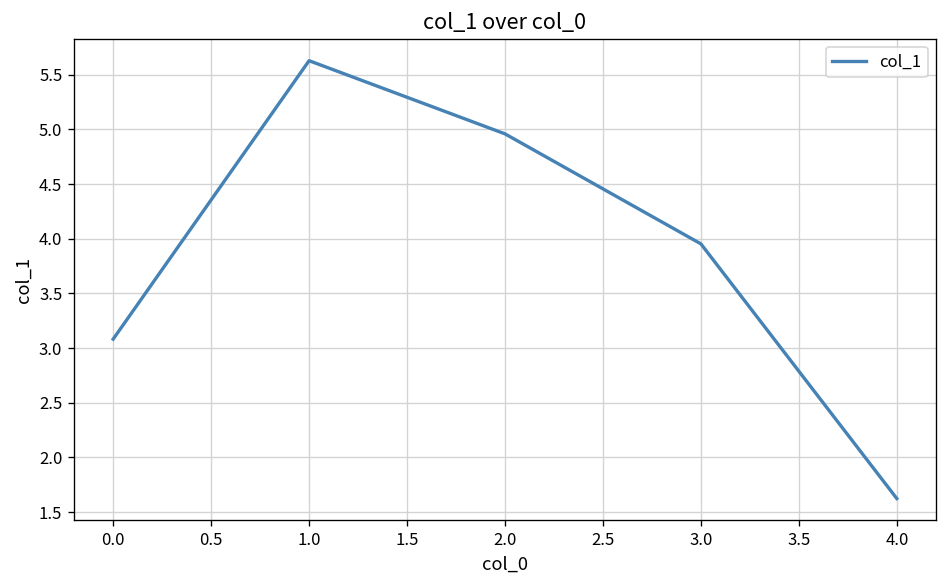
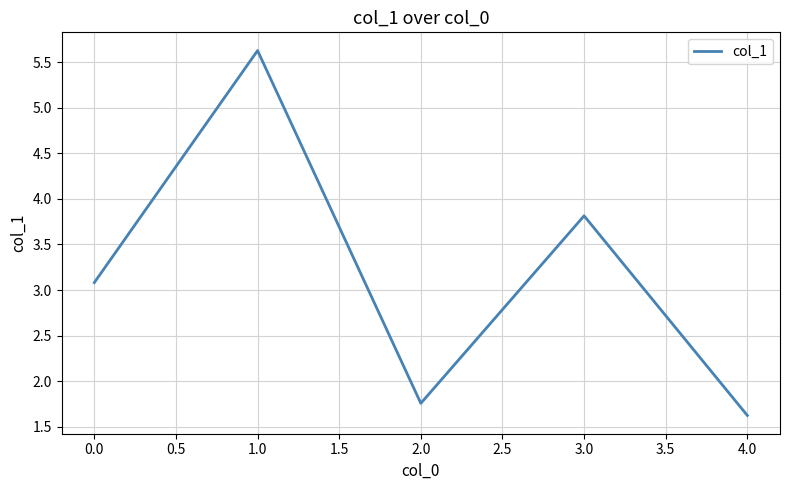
2.0: 5.0 -> 1.8
3.0: 4.0 -> 3.8
